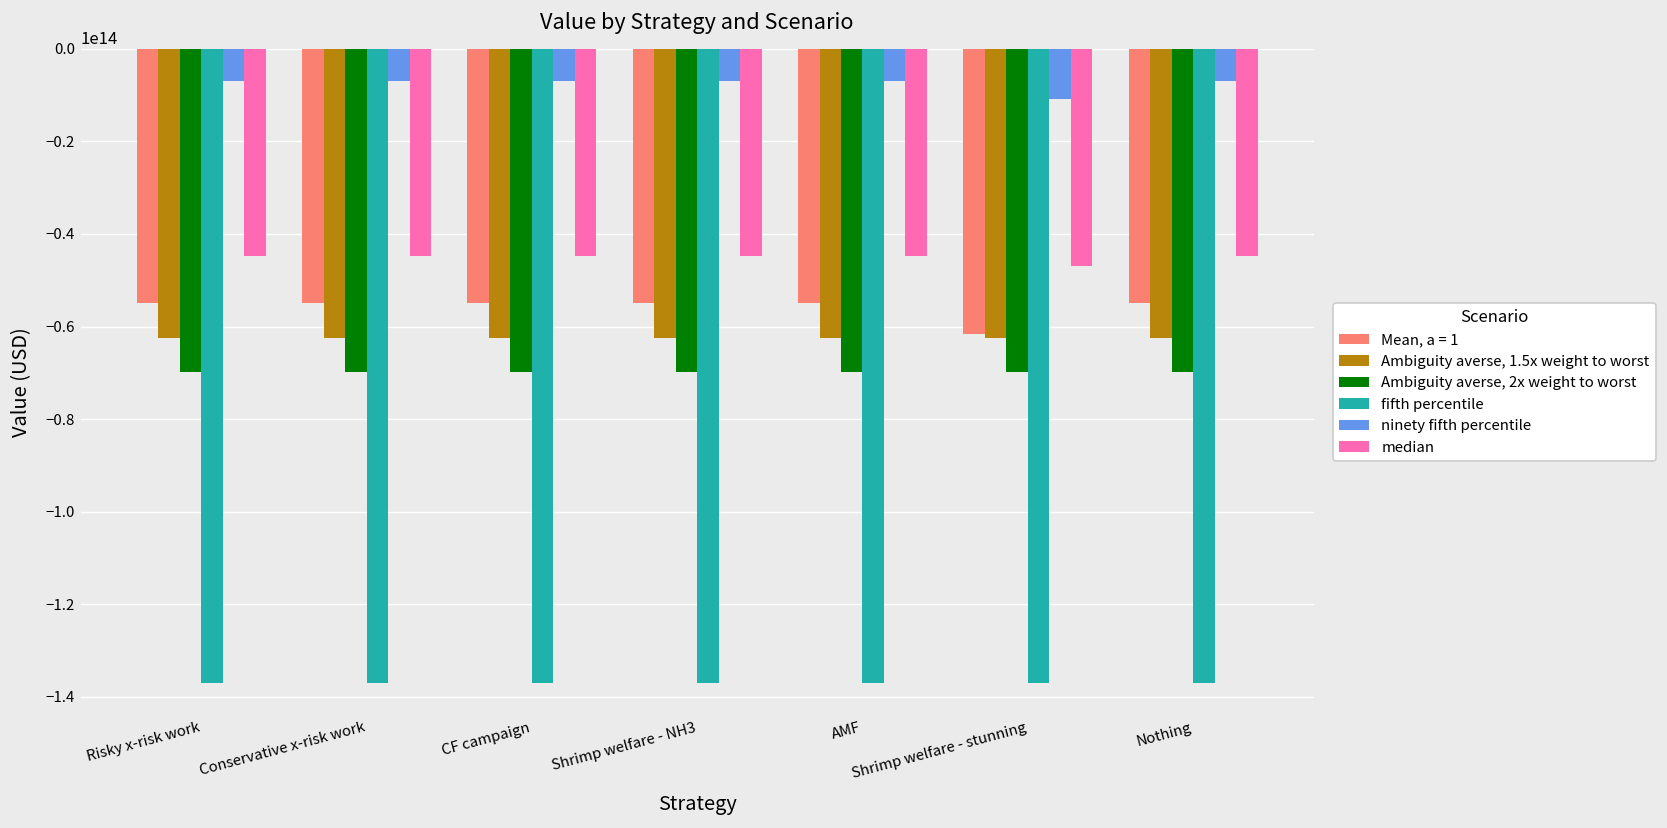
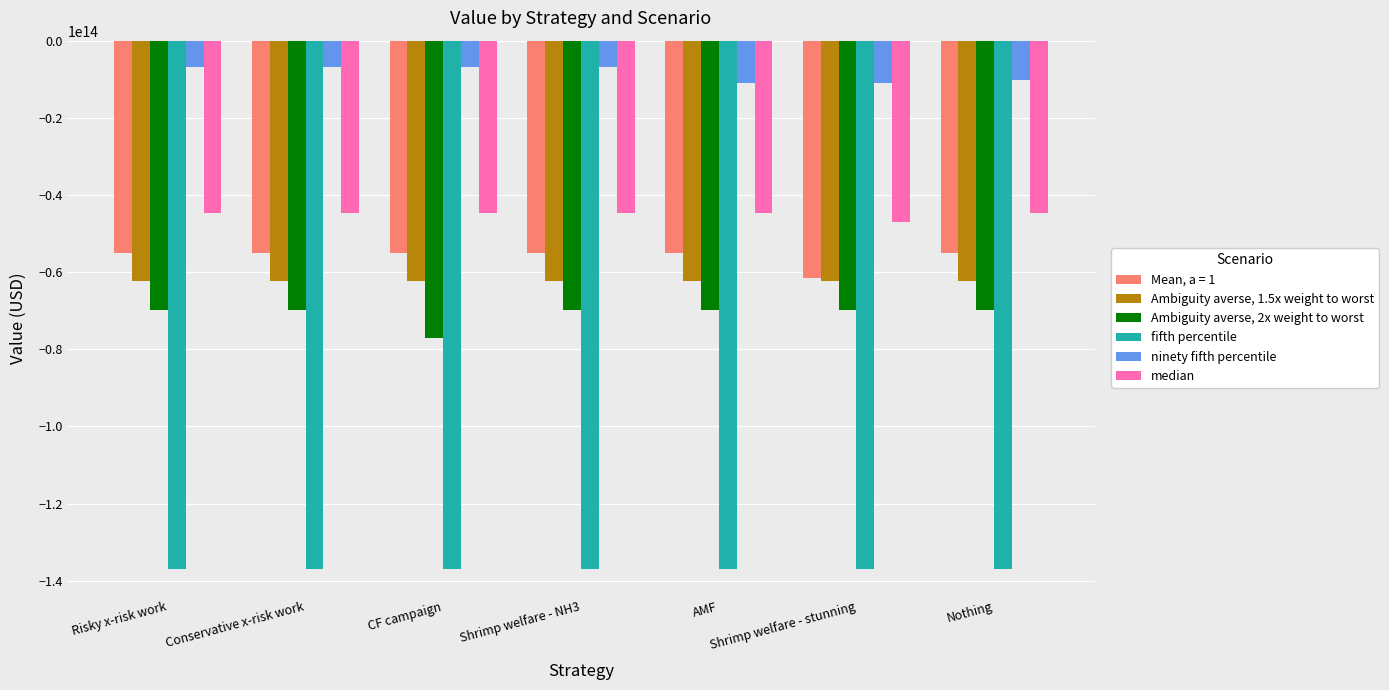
Ambiguity averse, 2x weight to worst, CF campaign: -70000000000000 -> -77000000000000
ninety fifth percentile, AMF: -7000000000000 -> -11000000000000
ninety fifth percentile, Nothing: -7000000000000 -> -10000000000000
